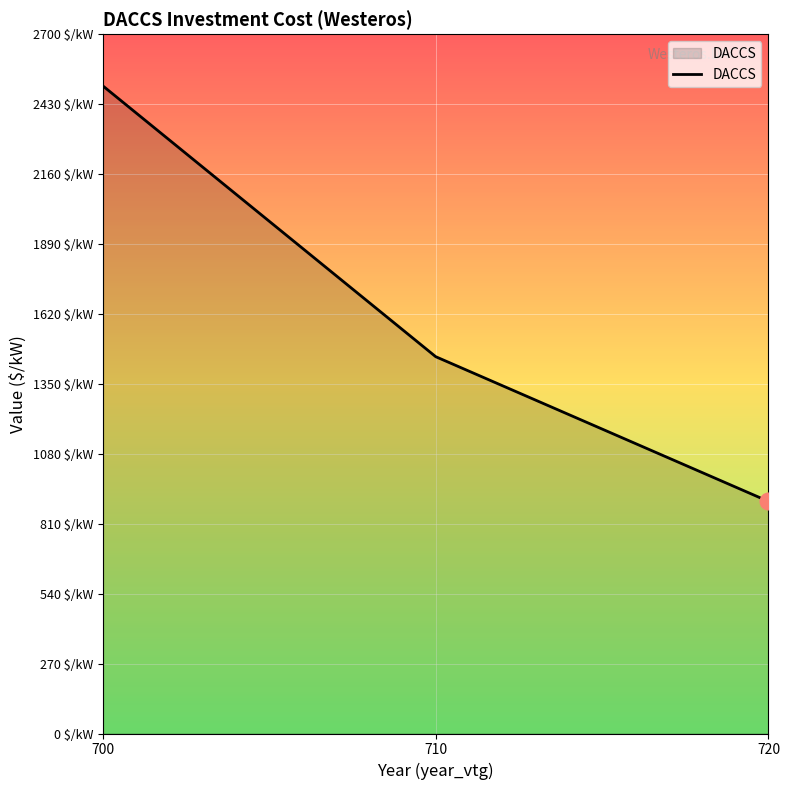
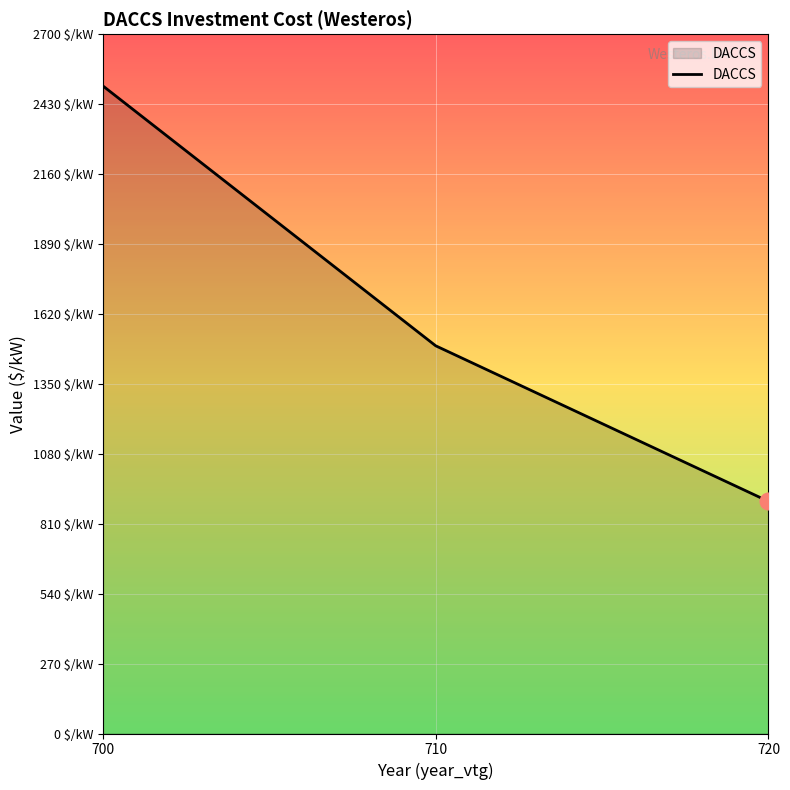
DACCS, 710: 1450 $/kW -> 1500 $/kW
